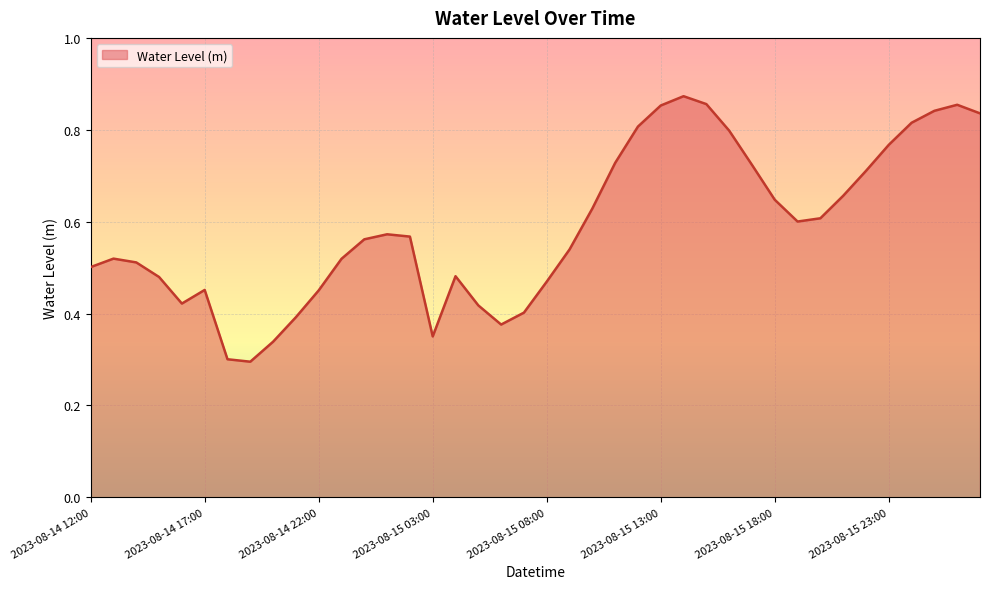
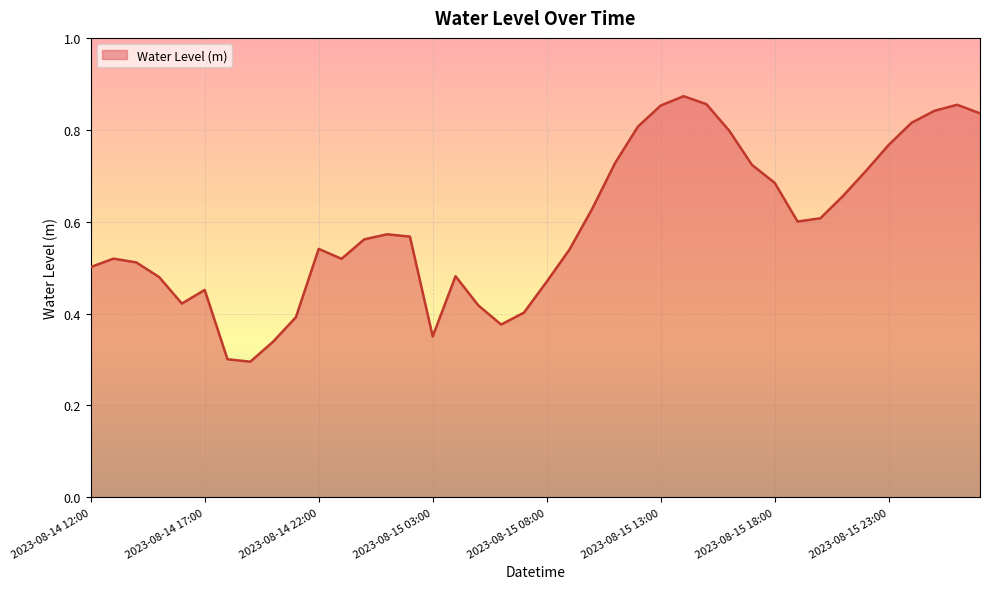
2023-08-14 22:00: 0.45 -> 0.54
2023-08-15 18:00: 0.65 -> 0.68
